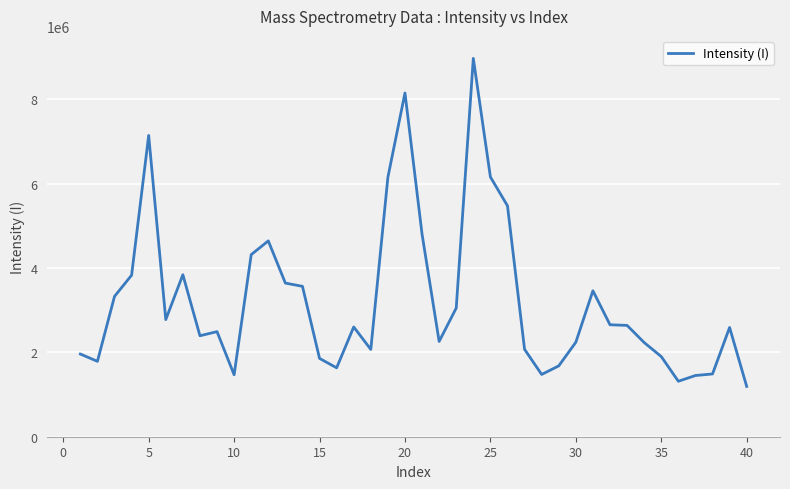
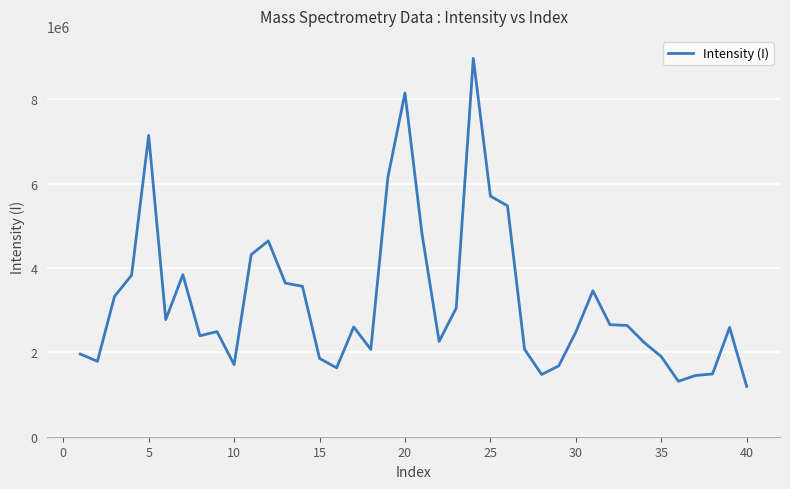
10: 1500000 -> 1700000
25: 6200000 -> 5700000
30: 2200000 -> 2500000
